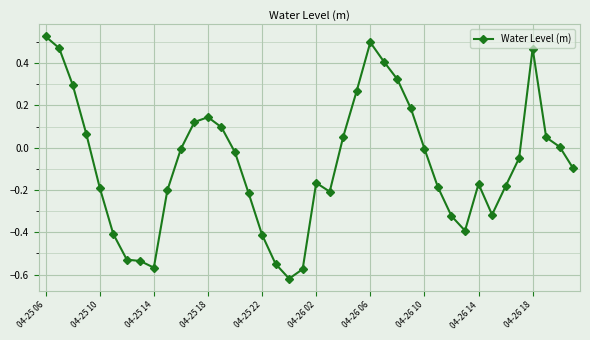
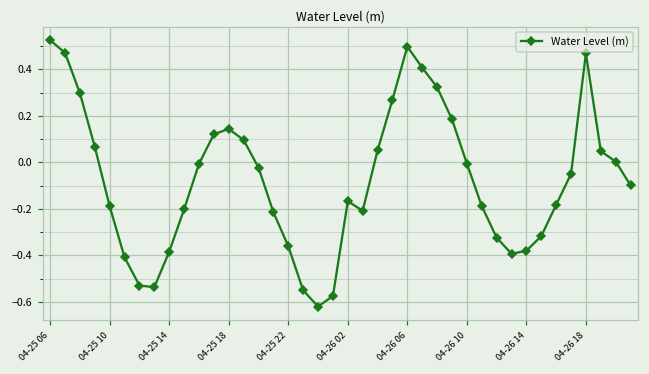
04-25 14: -0.57 -> -0.38
04-25 22: -0.41 -> -0.36
04-26 14: -0.17 -> -0.38
